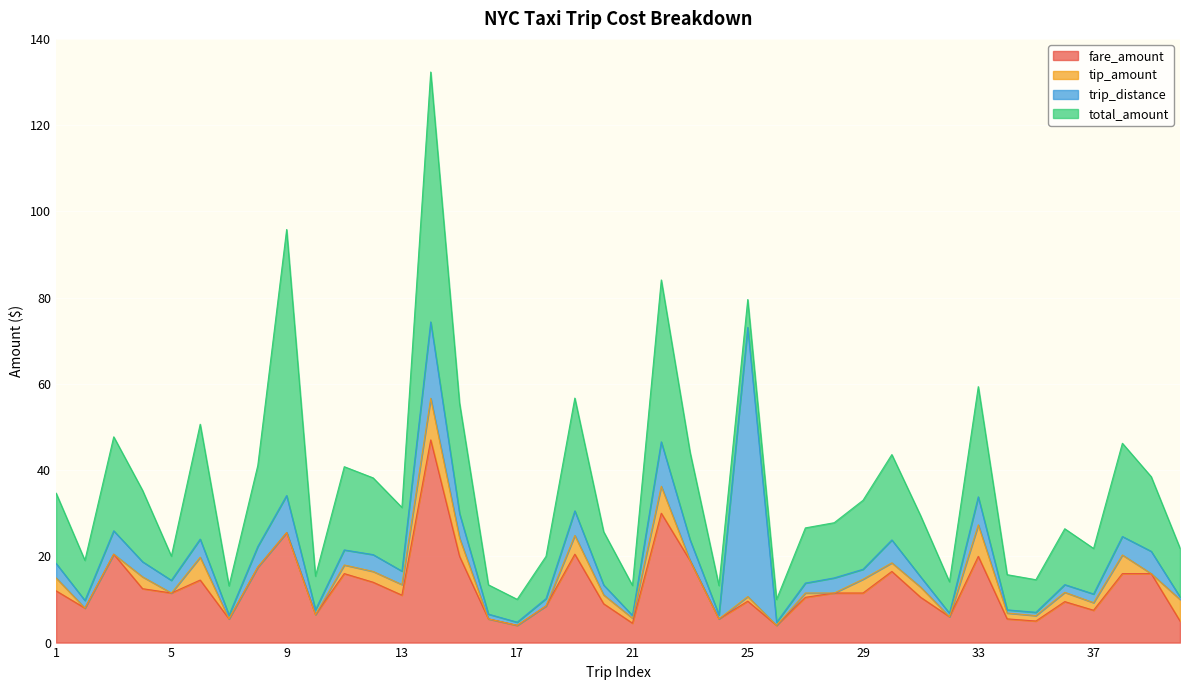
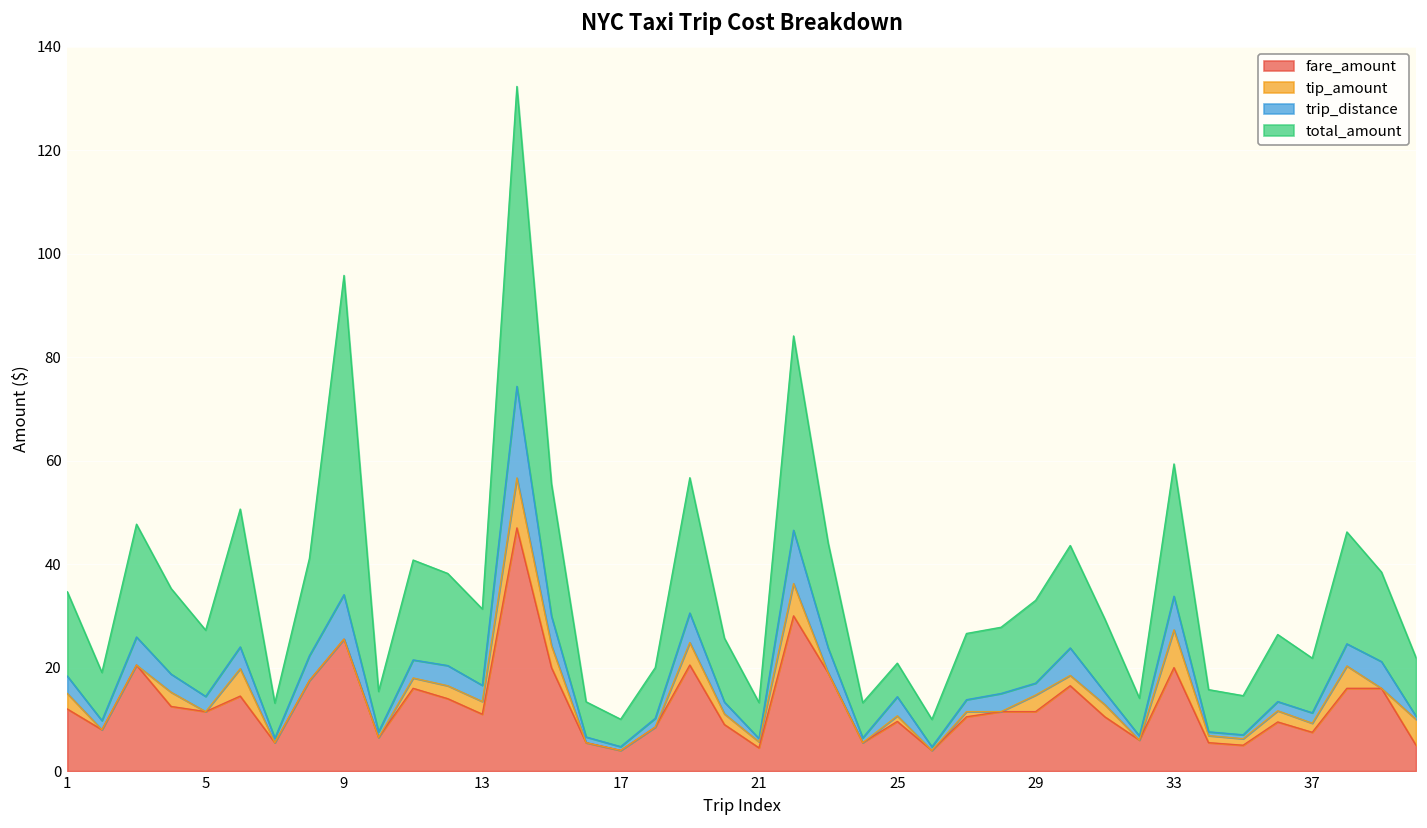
total_amount, 5: 6 -> 13
trip_distance, 25: 62 -> 4
